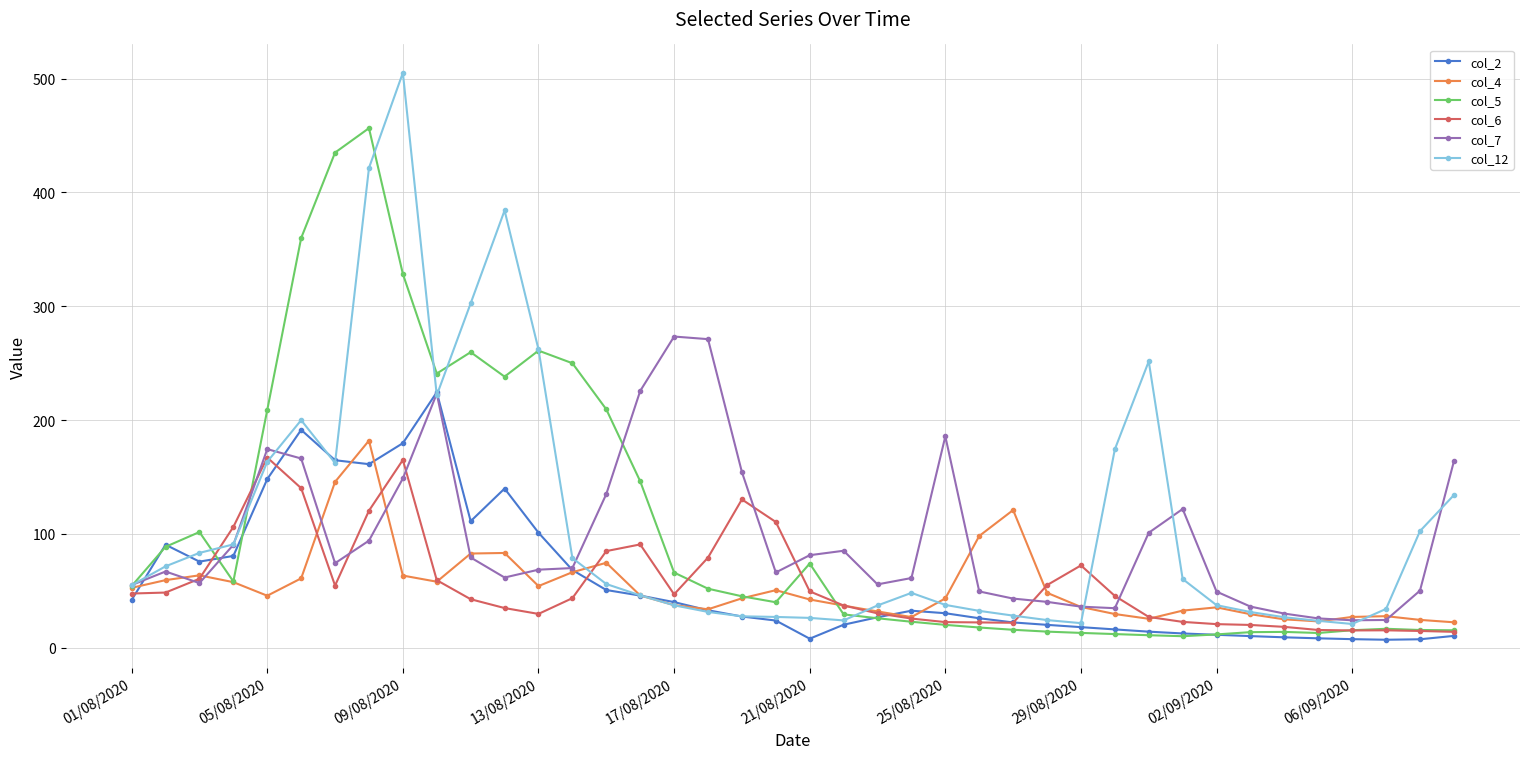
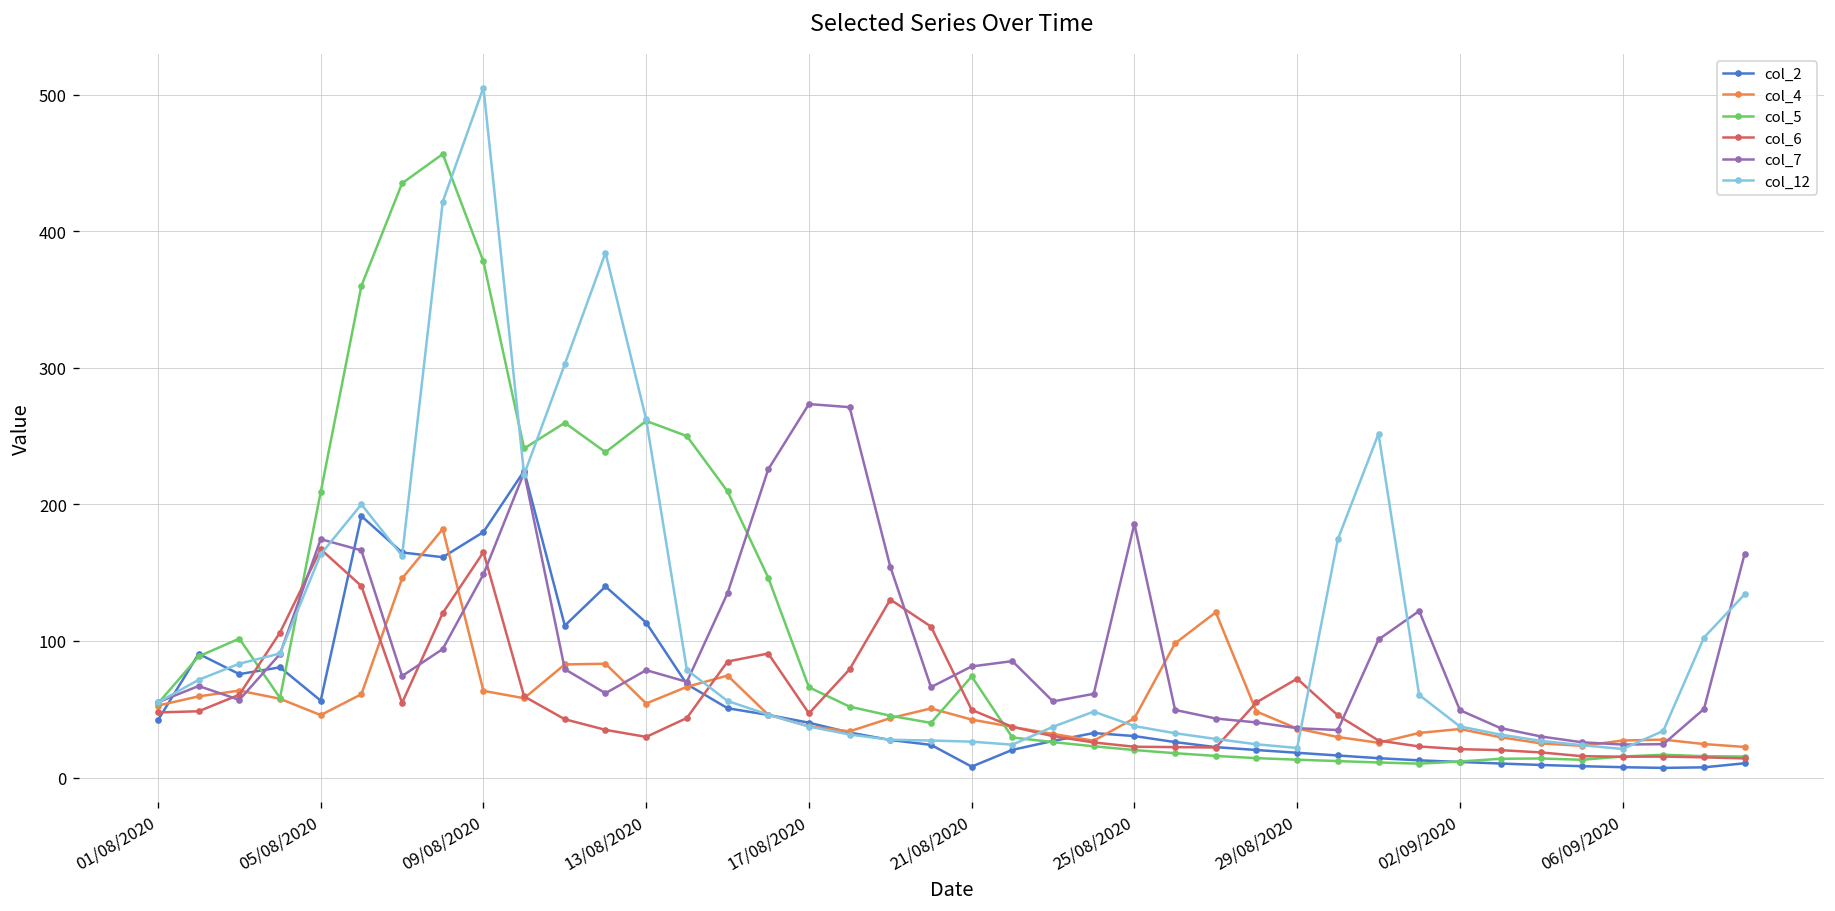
col_2, 05/08/2020: 148 -> 56
col_5, 09/08/2020: 328 -> 378
col_2, 13/08/2020: 101 -> 113
col_7, 13/08/2020: 69 -> 79
